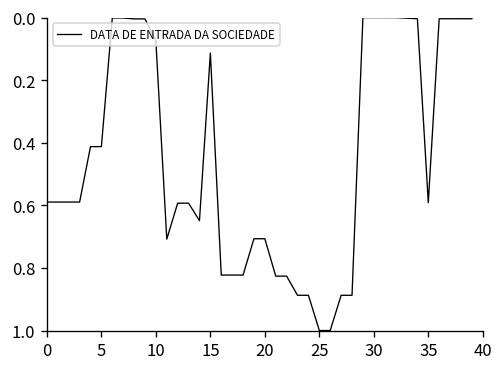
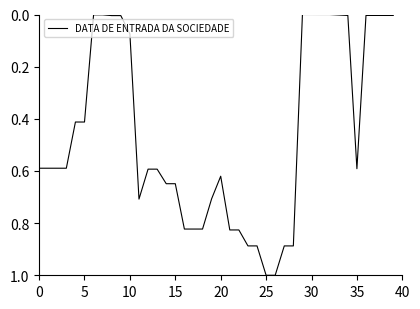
15: 0.11 -> 0.65
20: 0.71 -> 0.62
